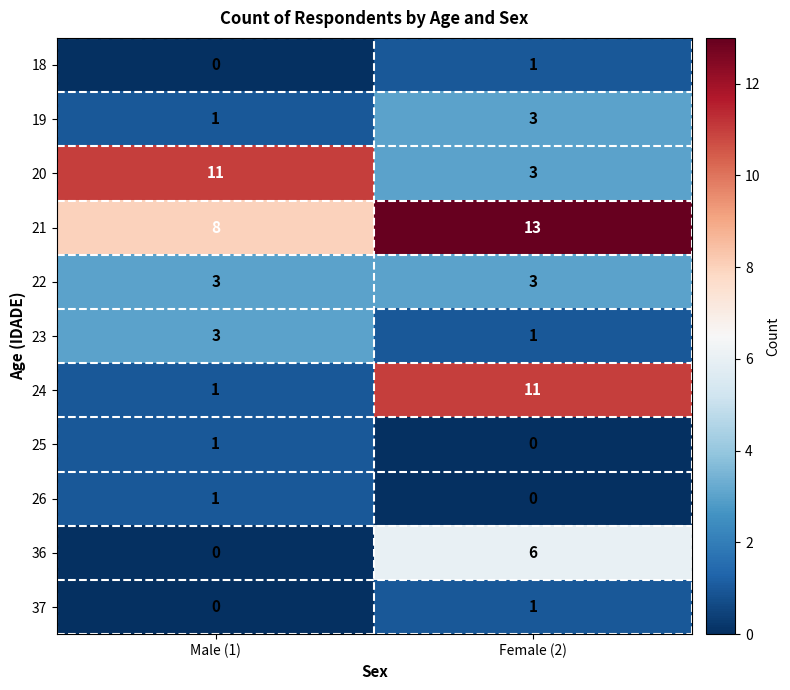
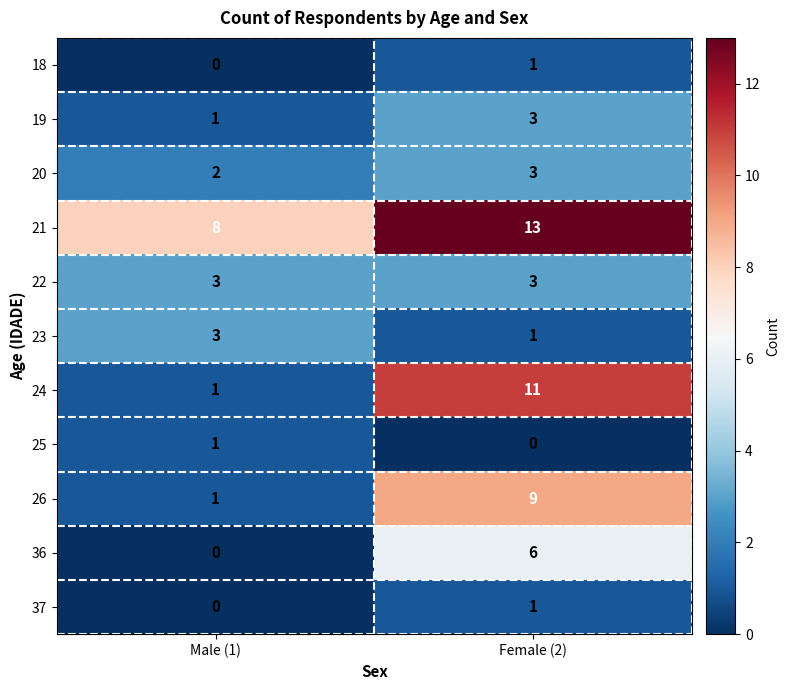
20, Male (1): 11 -> 2
26, Female (2): 0 -> 9
